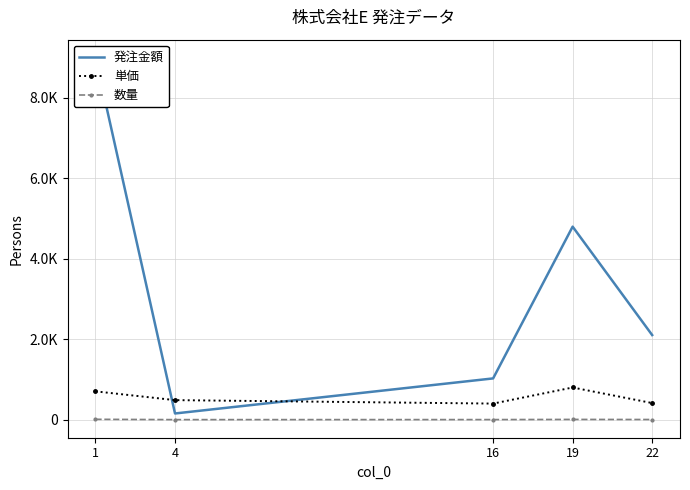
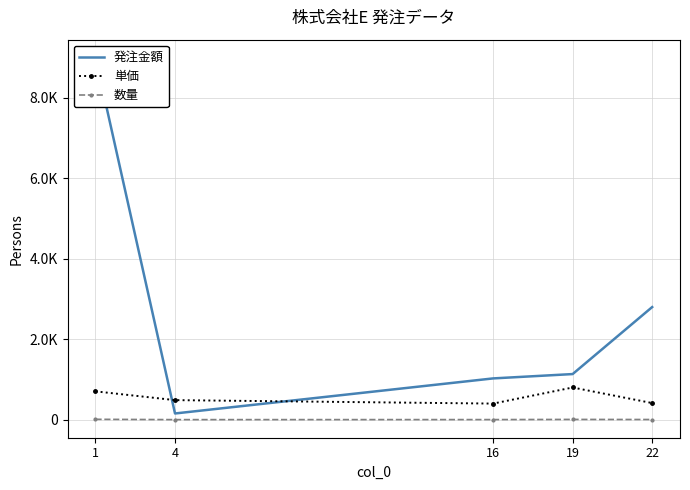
発注金額, 19: 4800 -> 1100
発注金額, 22: 2100 -> 2800
